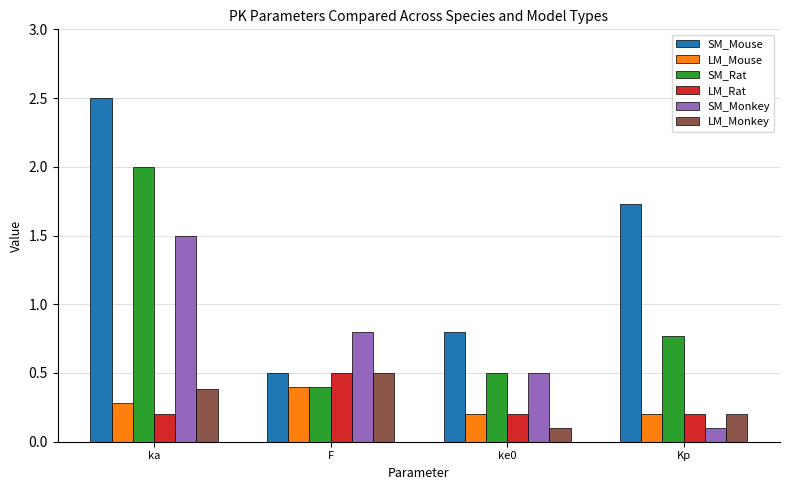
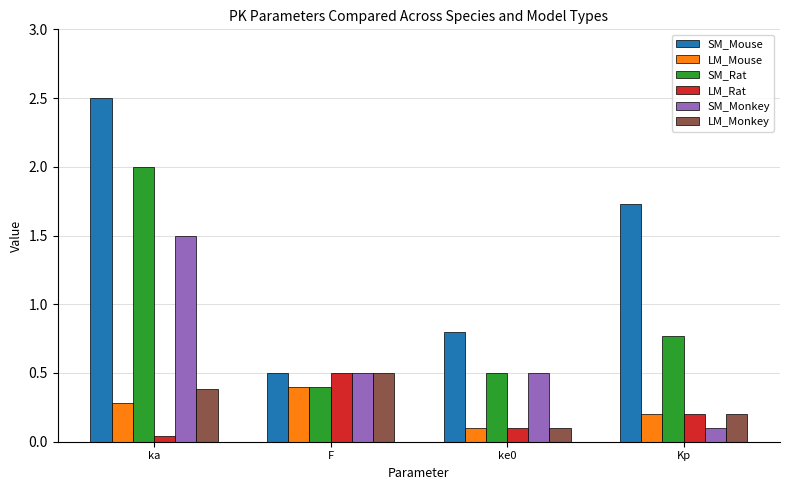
LM_Rat, ka: 0.20 -> 0.04
SM_Monkey, F: 0.8 -> 0.5
LM_Mouse, ke0: 0.2 -> 0.1
LM_Rat, ke0: 0.2 -> 0.1
